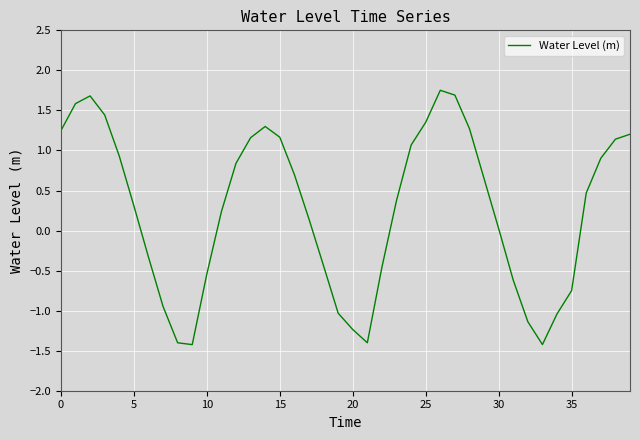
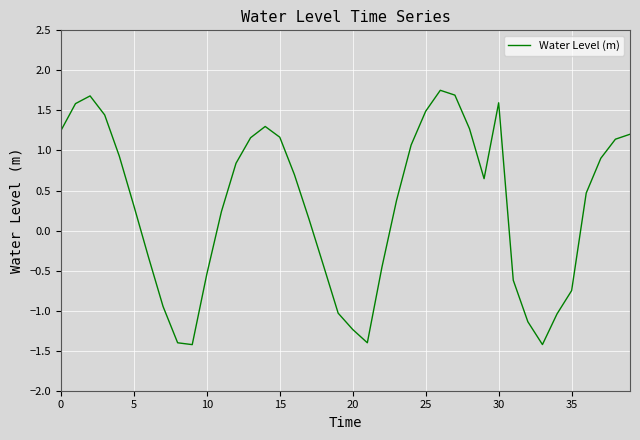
25: 1.4 -> 1.5
30: 0.0 -> 1.6
